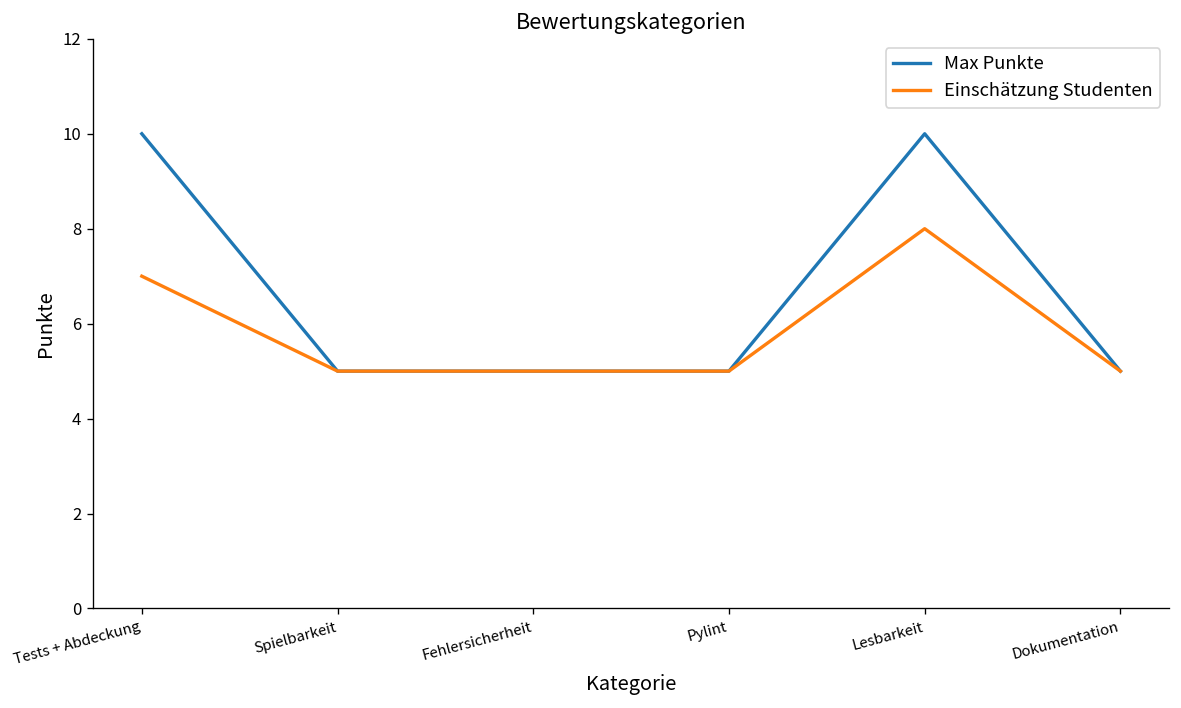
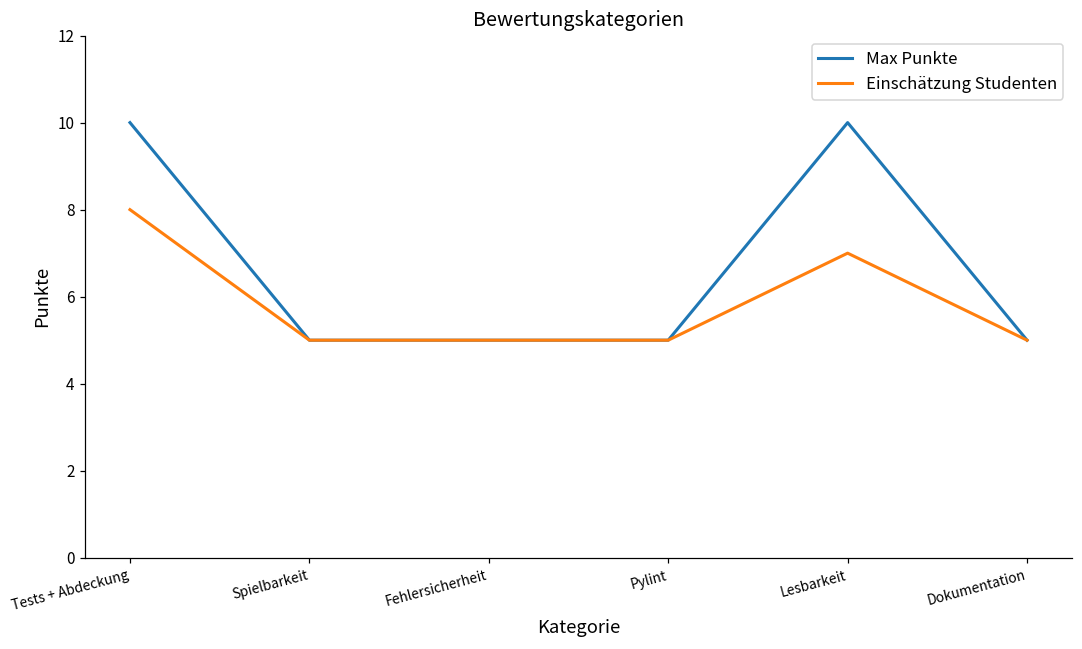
Einschätzung Studenten, Tests + Abdeckung: 7 -> 8
Einschätzung Studenten, Lesbarkeit: 8 -> 7
